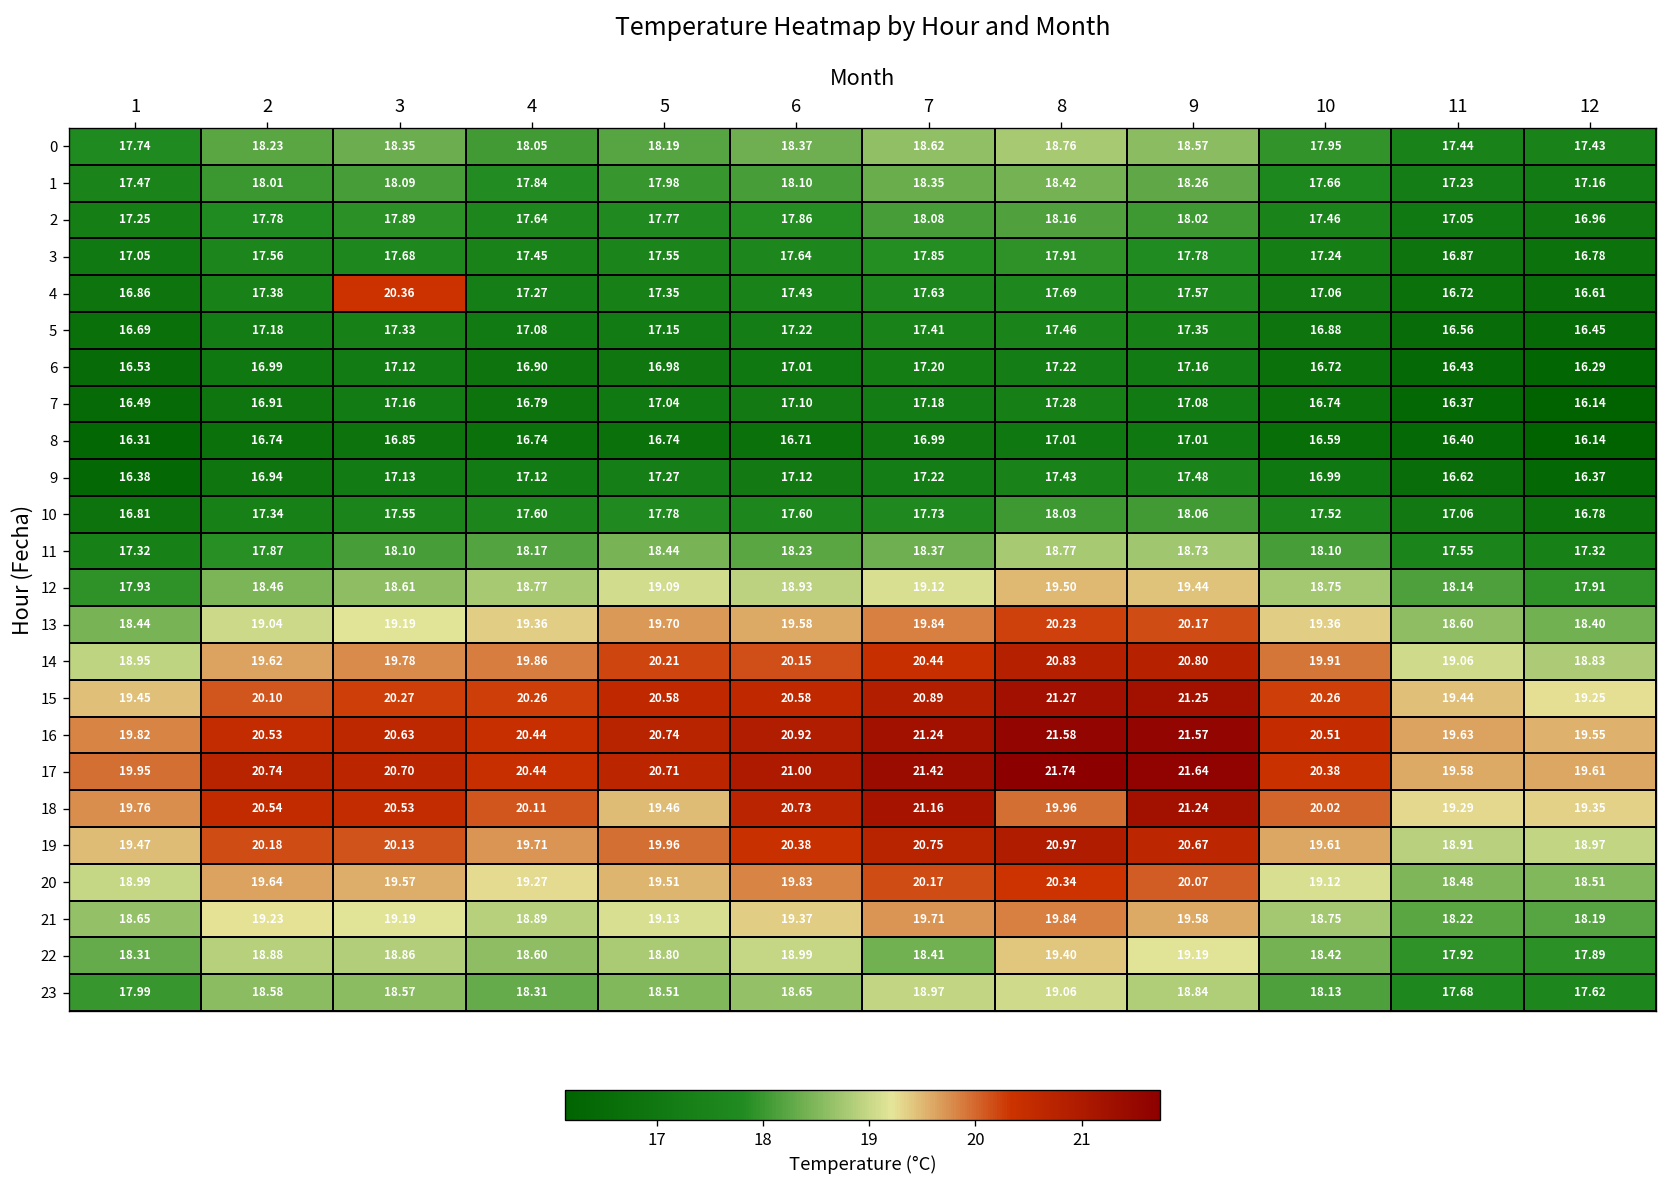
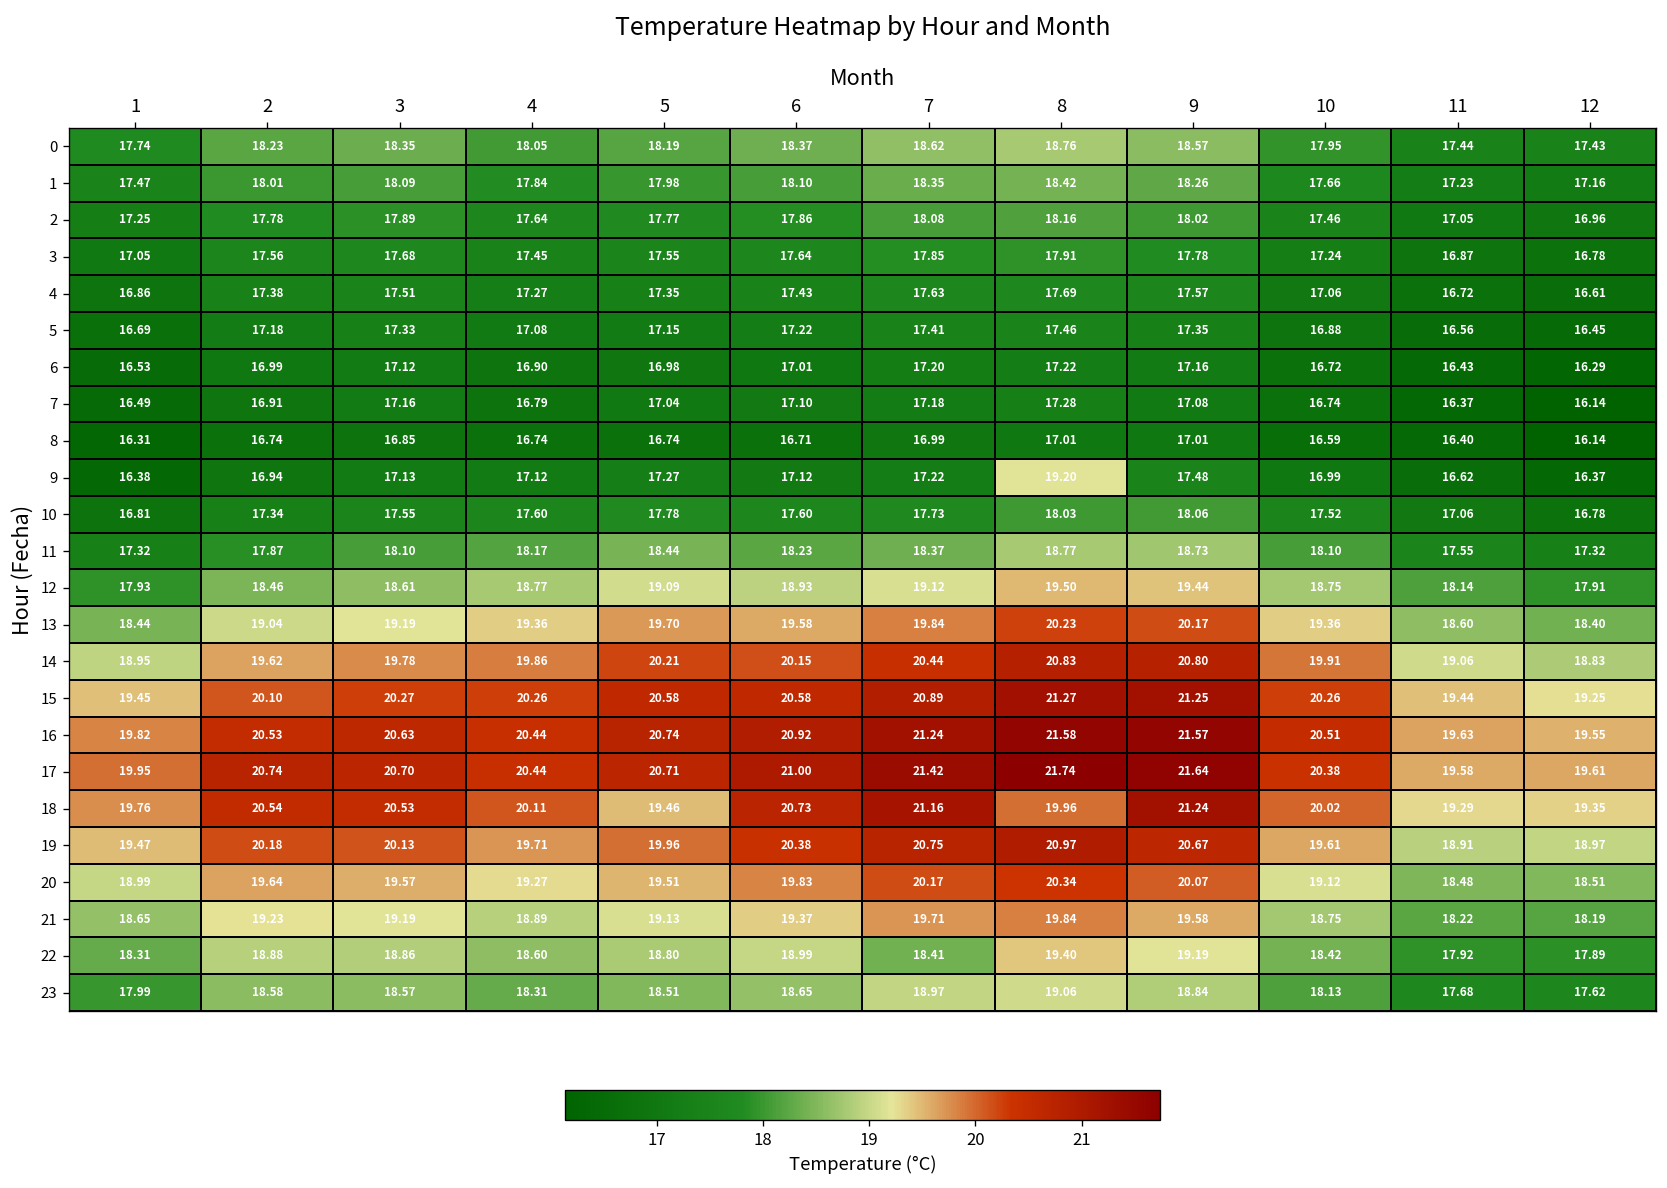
4, 3: 20.36 -> 17.51
9, 8: 17.43 -> 19.20
